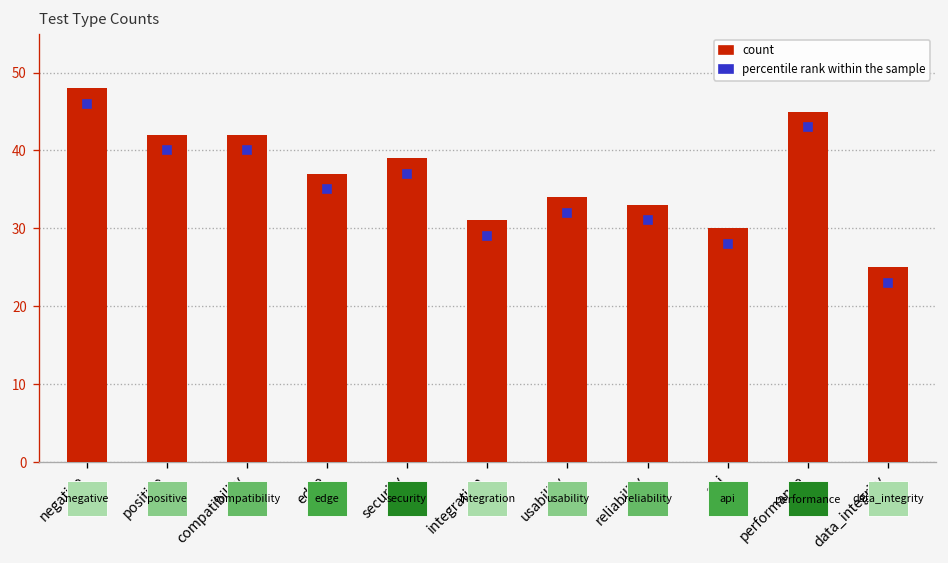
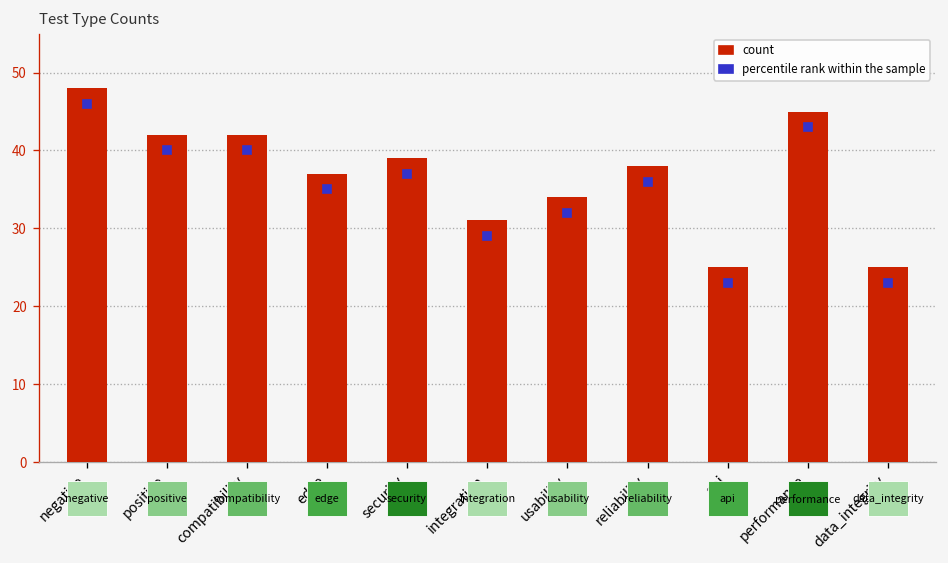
count, reliability: 33 -> 38
count, api: 30 -> 25
